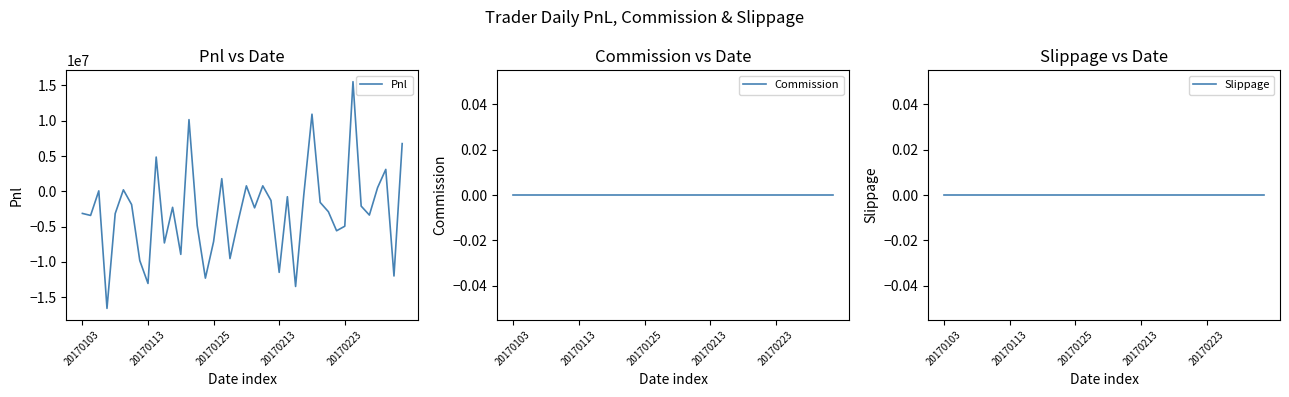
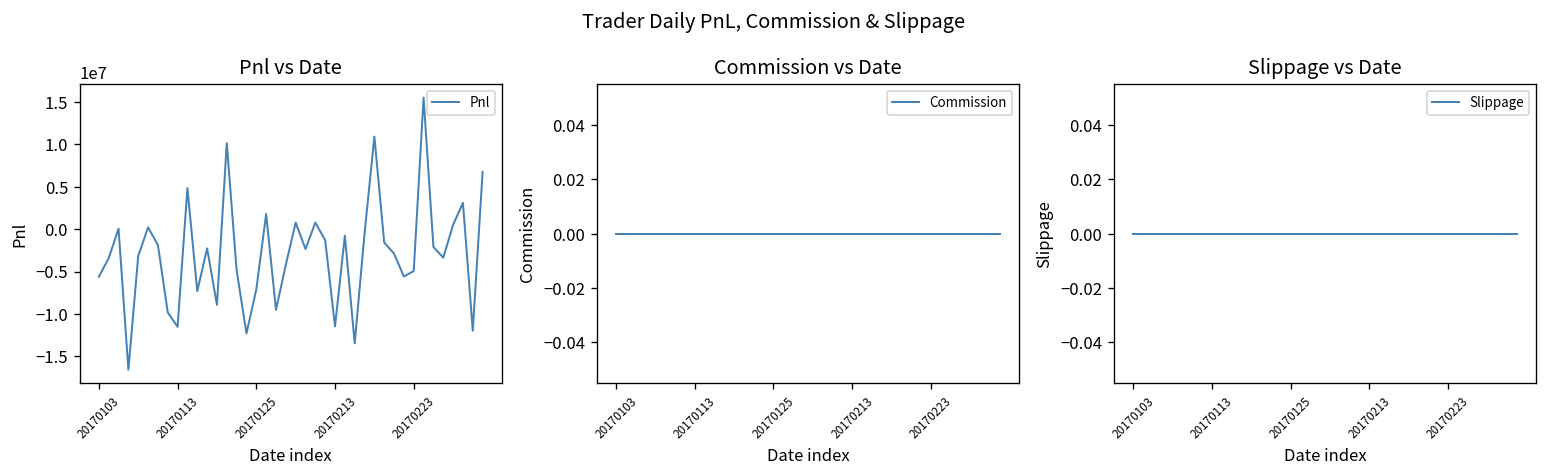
Pnl vs Date, 20170103: -3000000 -> -6000000
Pnl vs Date, 20170113: -13000000 -> -12000000
